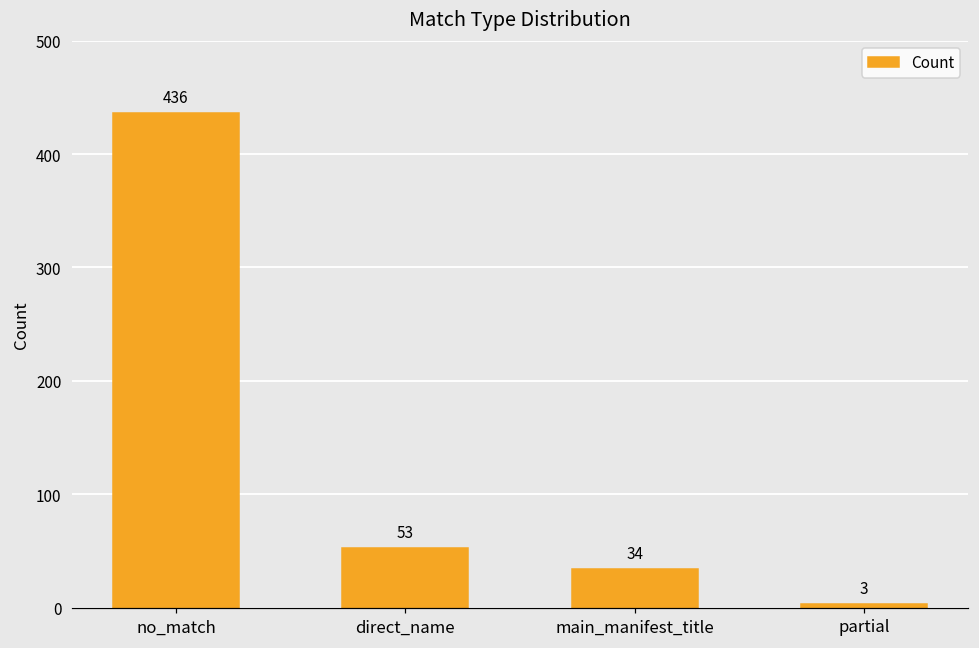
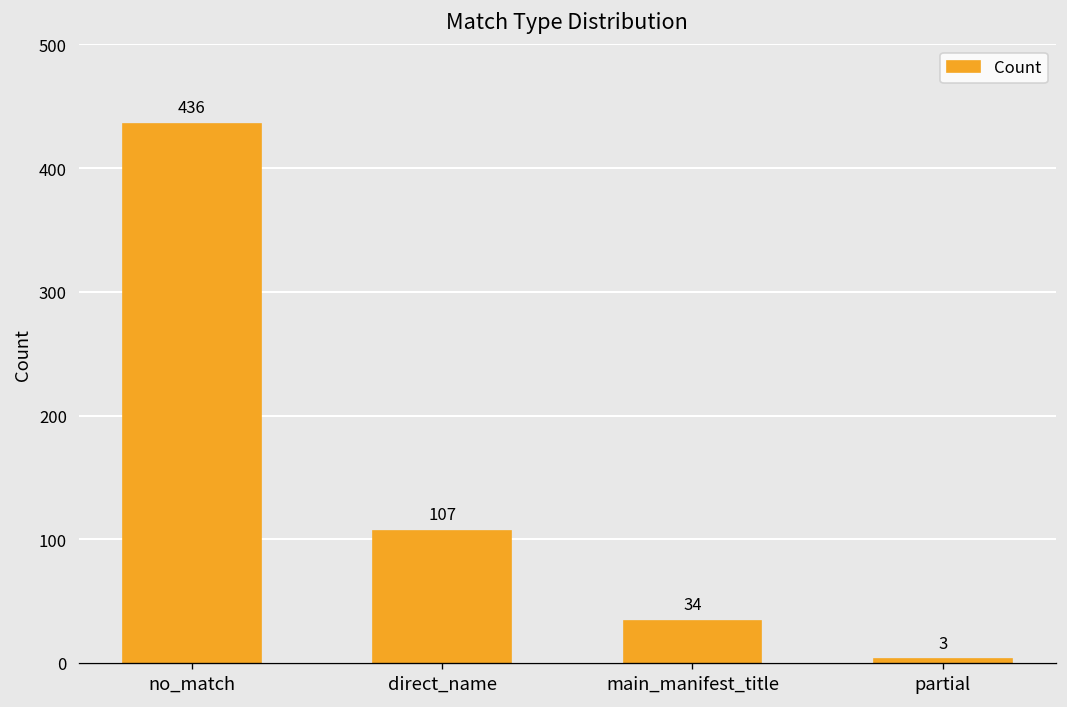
direct_name: 53 -> 107
